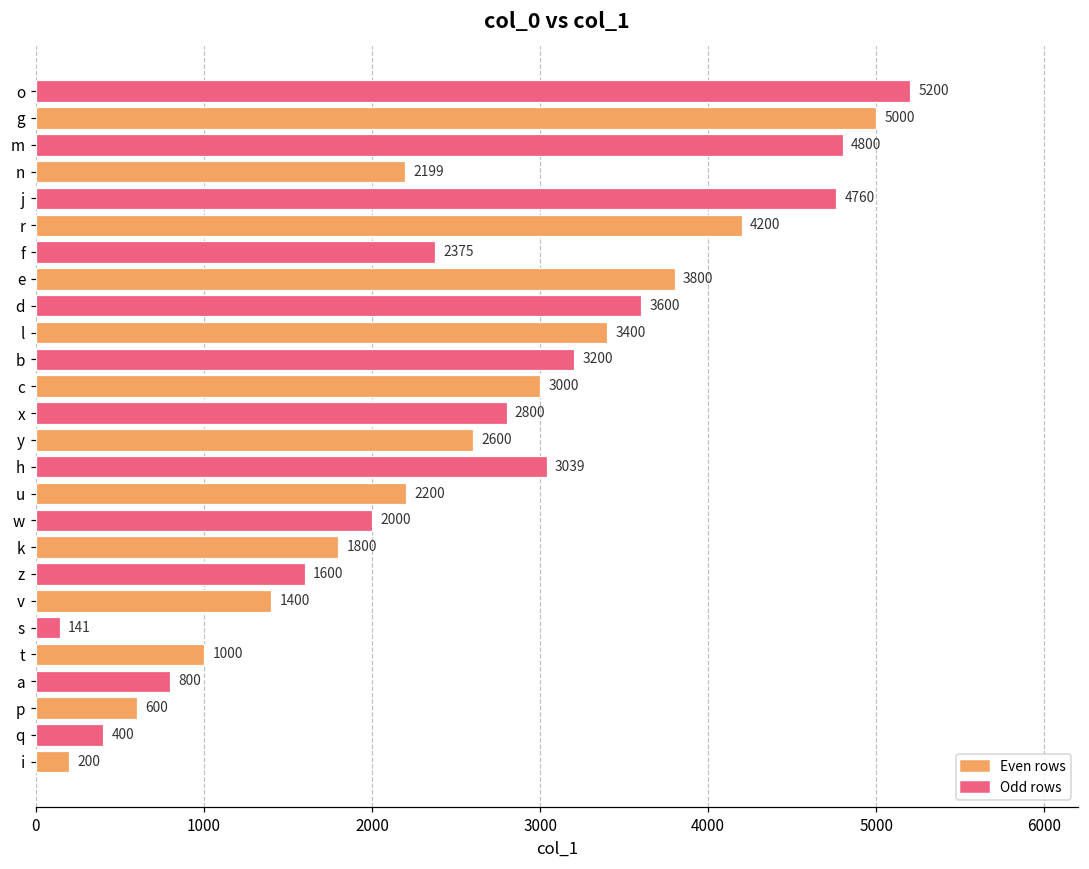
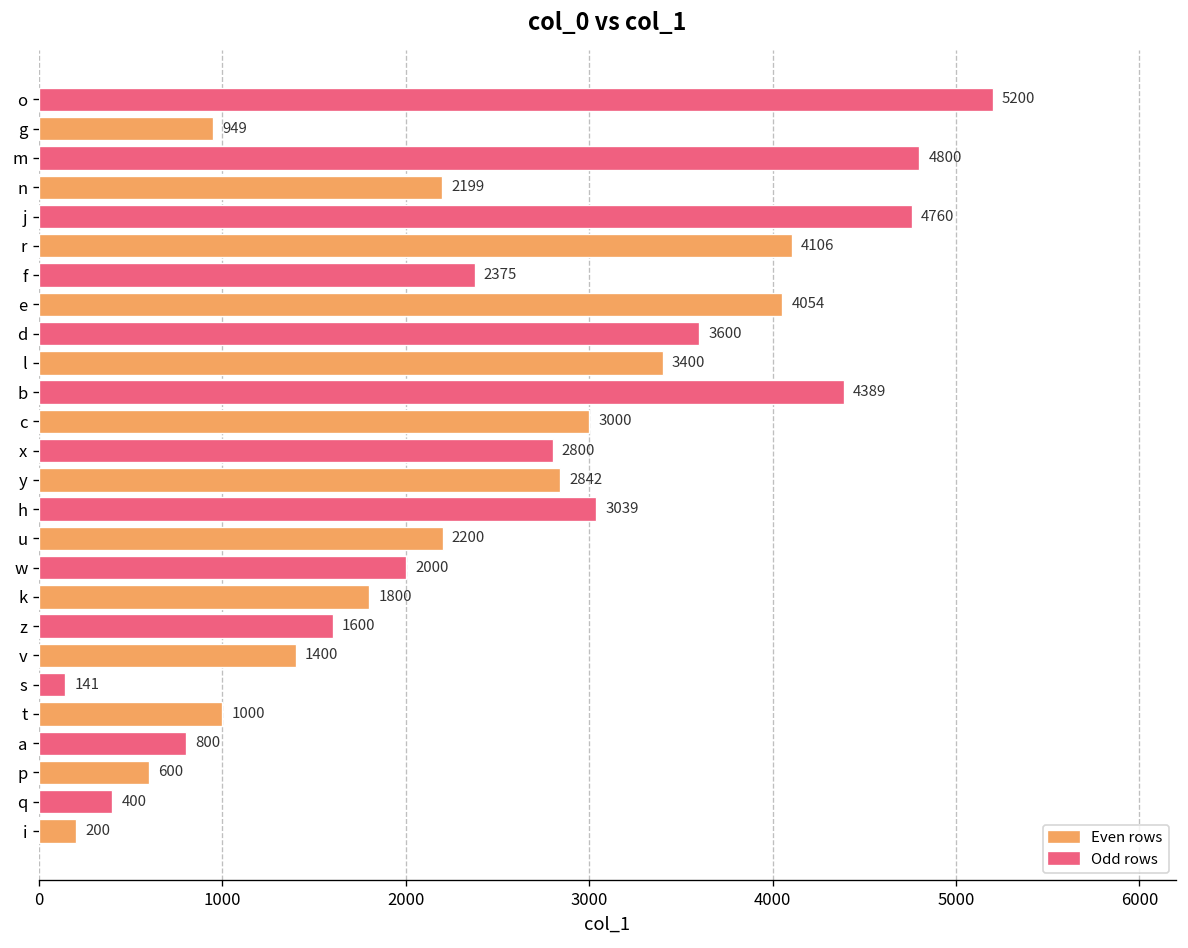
g: 5000 -> 949
r: 4200 -> 4106
e: 3800 -> 4054
b: 3200 -> 4389
y: 2600 -> 2842
